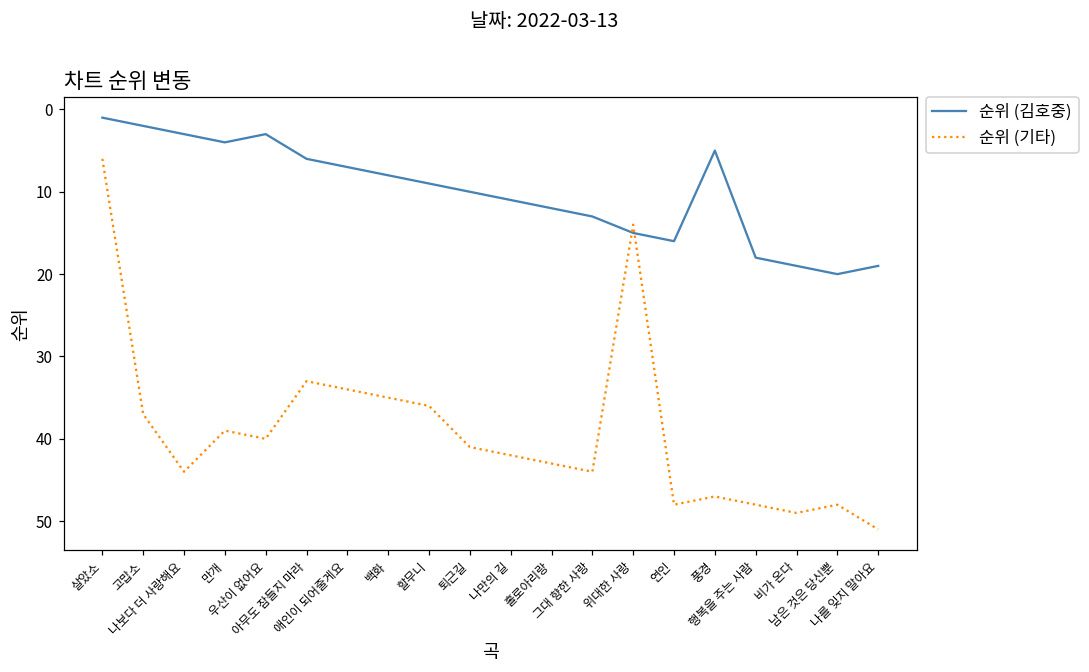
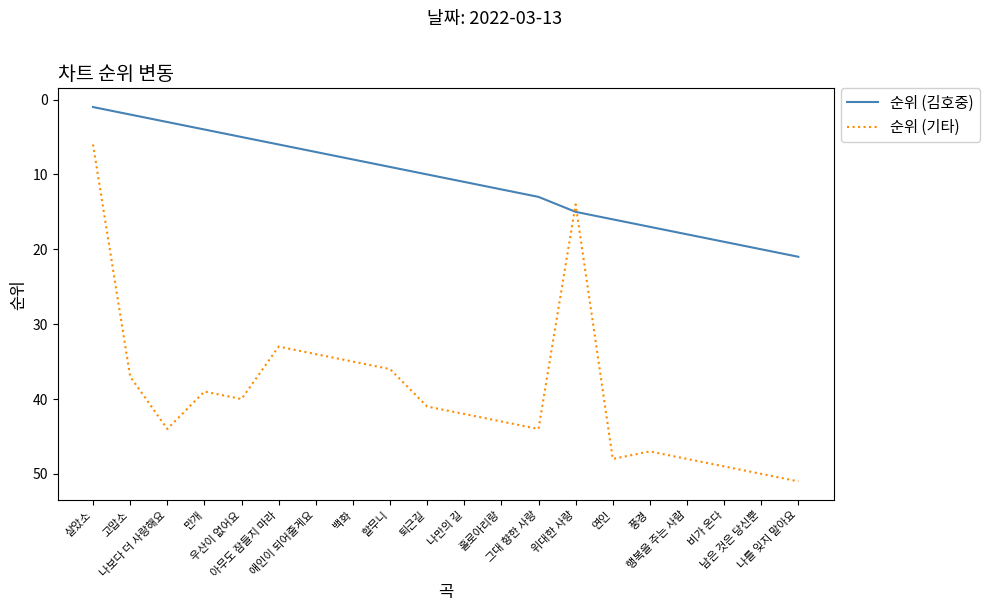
순위 (김호중), 우산이 없어요: 3 -> 5
순위 (김호중), 풍경: 5 -> 17
순위 (기타), 남은 것은 당신뿐: 48 -> 50
순위 (김호중), 나를 잊지 말아요: 19 -> 21
